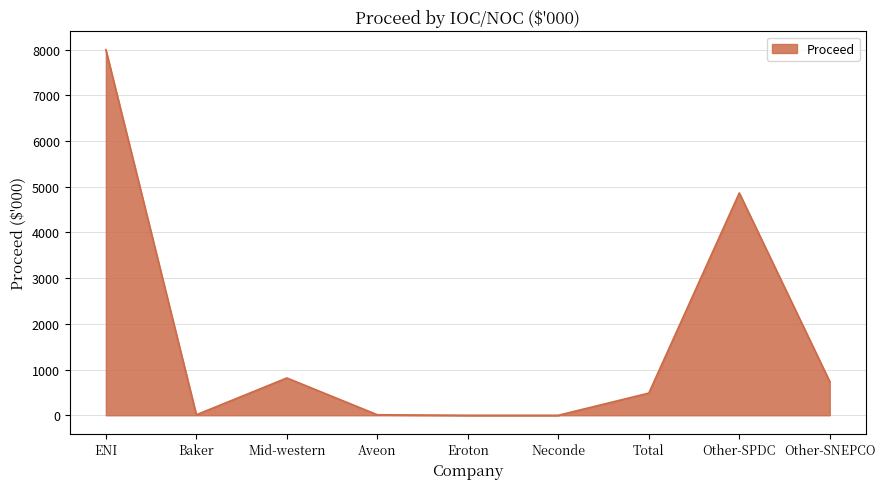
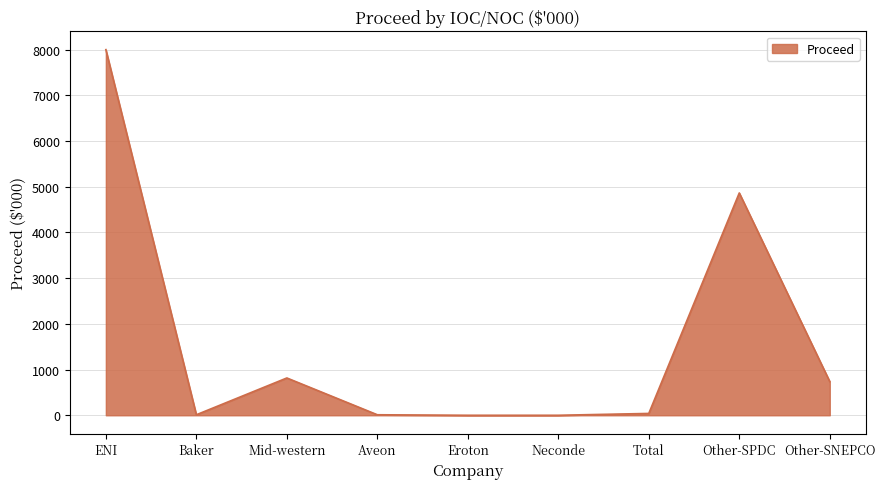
Total: 500 -> 0
